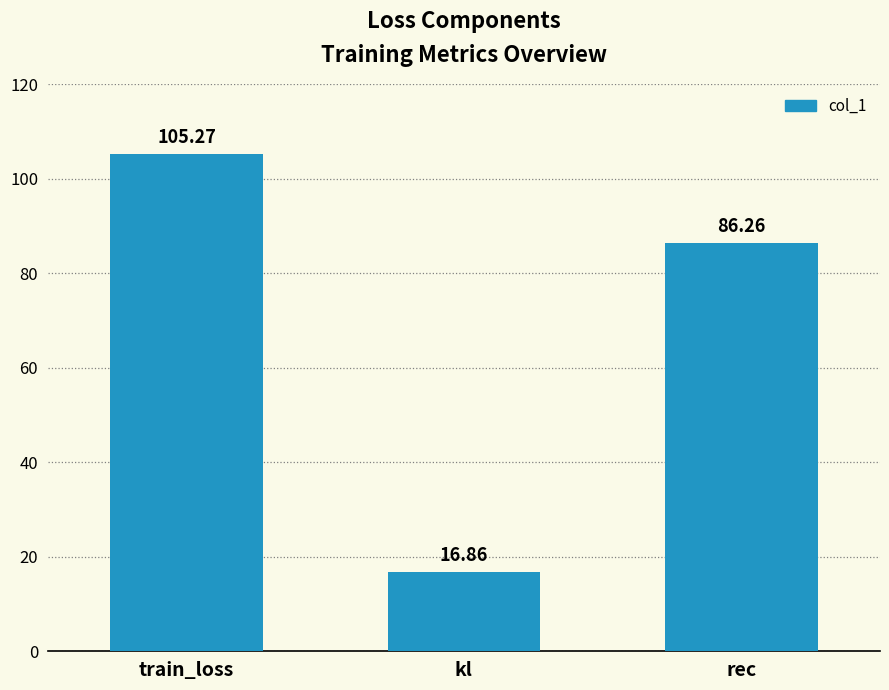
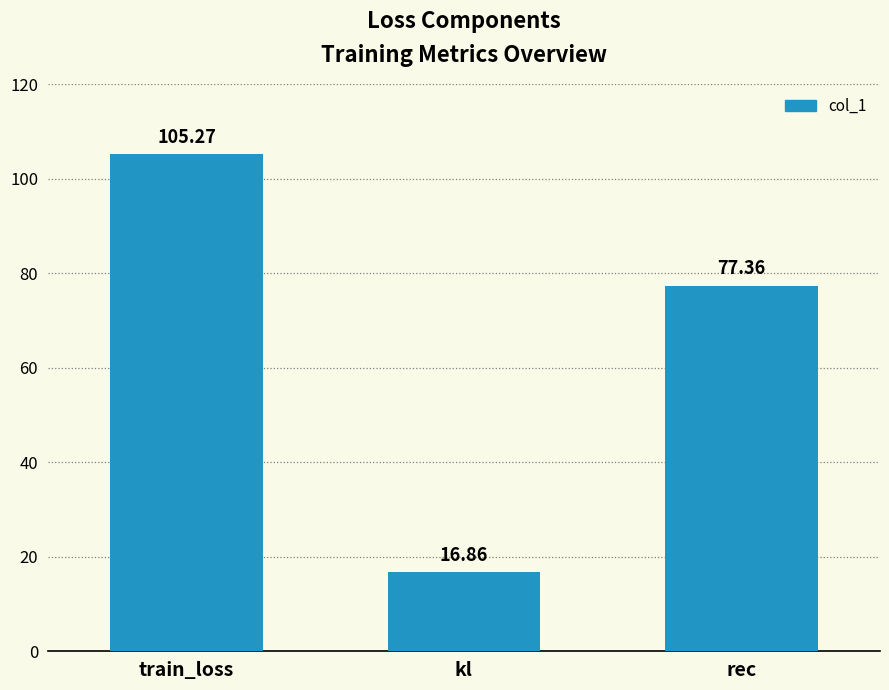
rec: 86.26 -> 77.36
